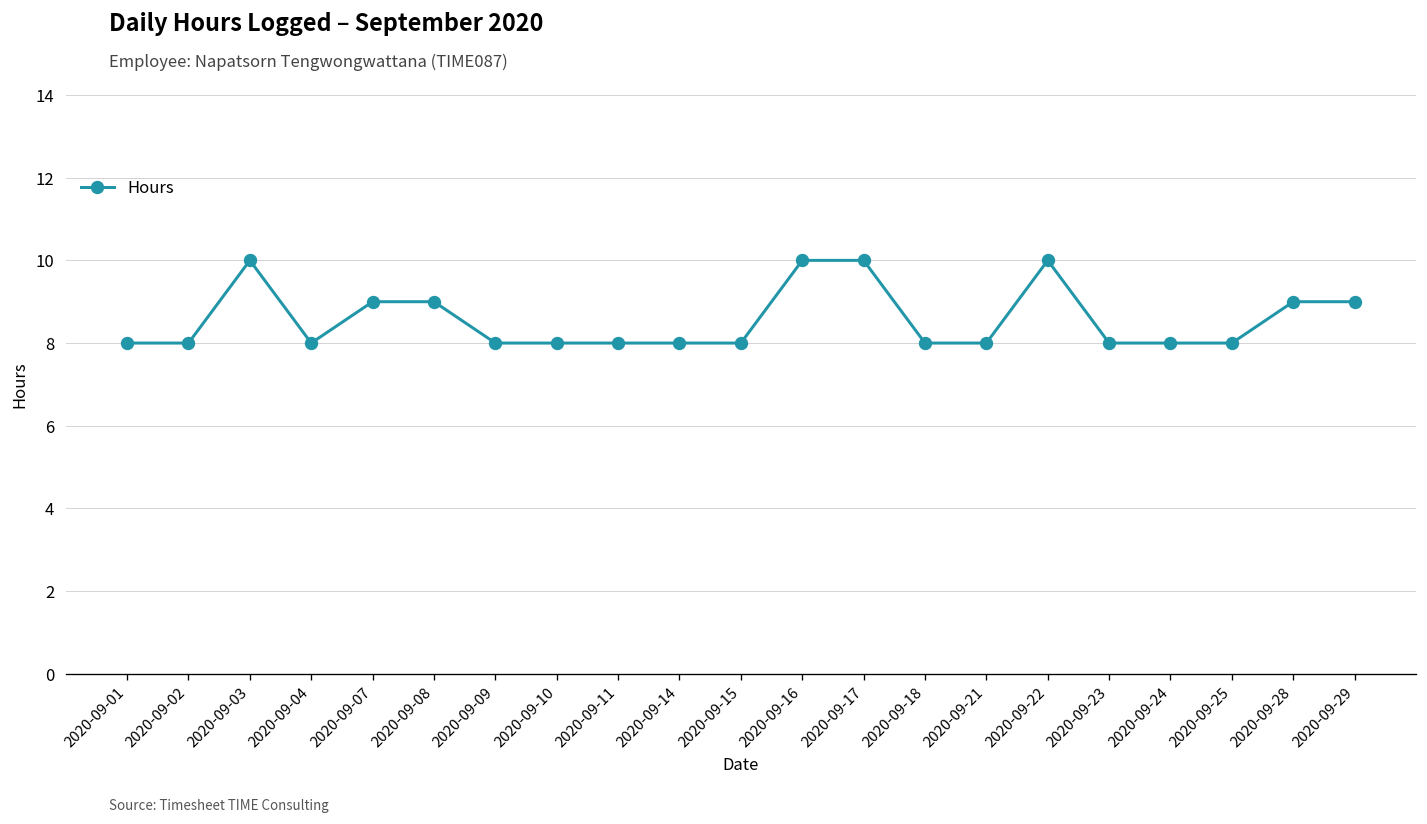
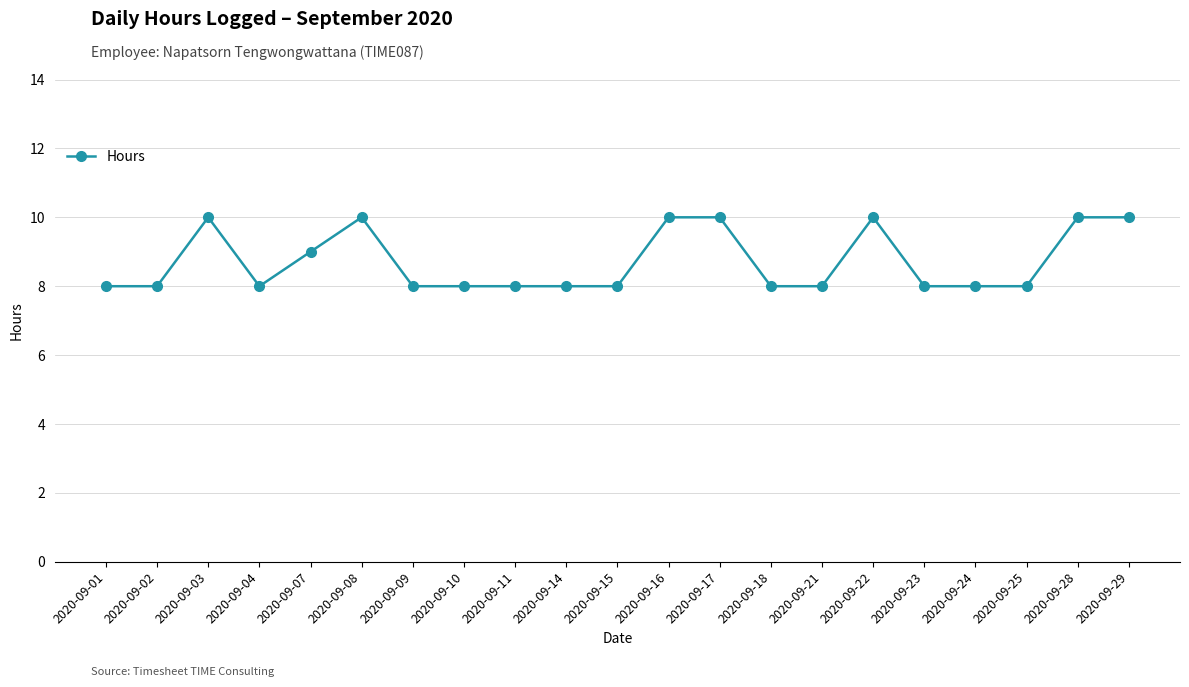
2020-09-08: 9 -> 10
2020-09-28: 9 -> 10
2020-09-29: 9 -> 10
